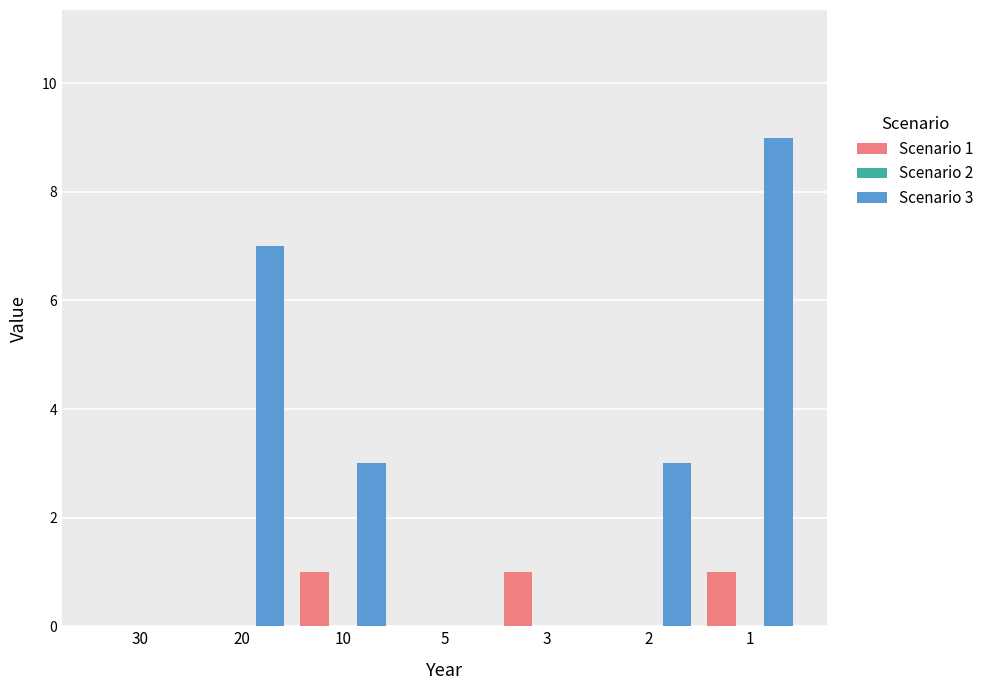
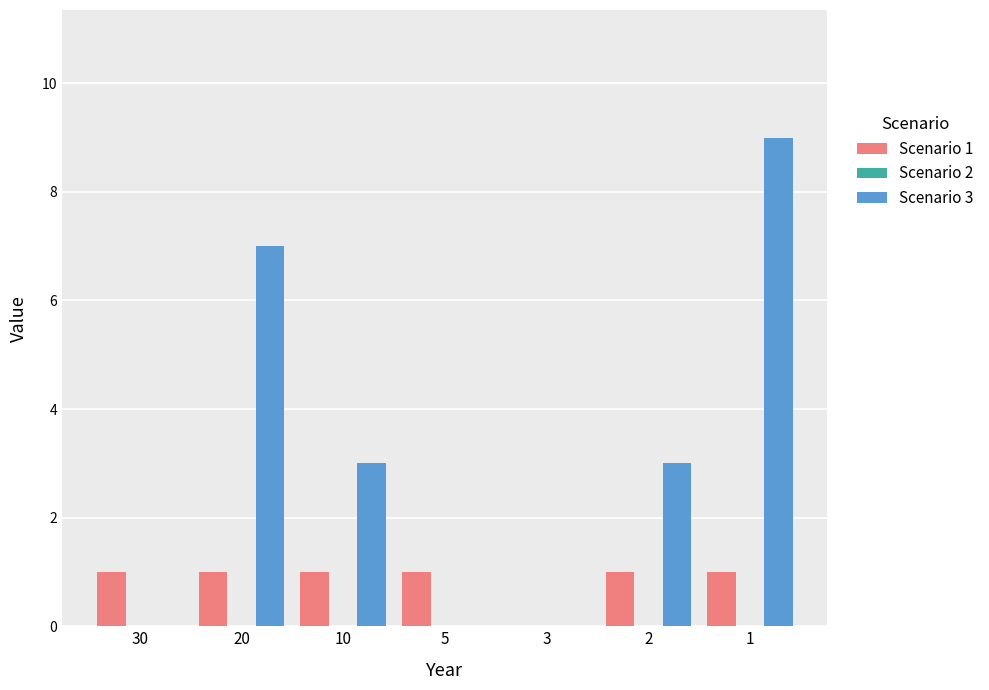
Scenario 1, 30: 0 -> 1
Scenario 1, 20: 0 -> 1
Scenario 1, 5: 0 -> 1
Scenario 1, 3: 1 -> 0
Scenario 1, 2: 0 -> 1
